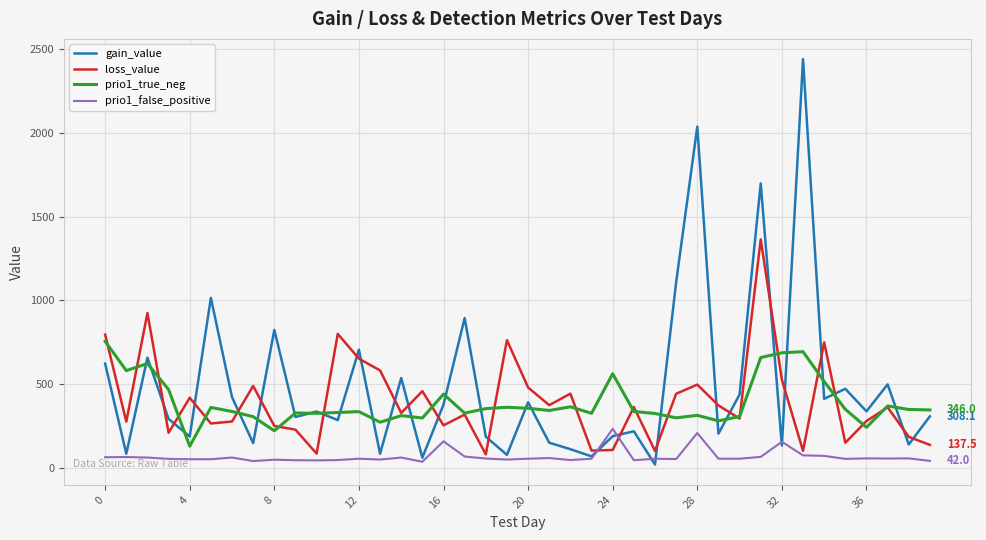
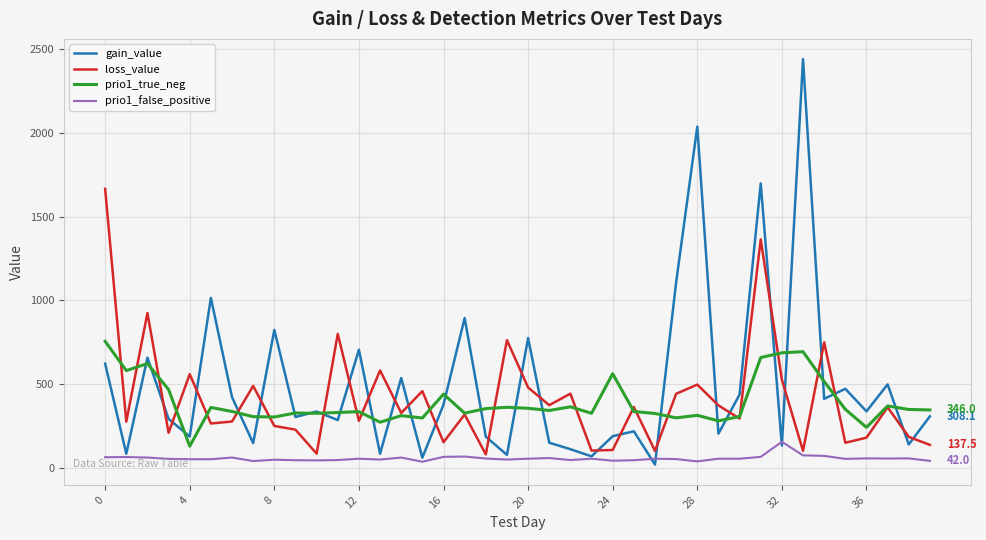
loss_value, 0: 800 -> 1670
loss_value, 4: 420 -> 560
prio1_true_neg, 8: 220 -> 300
loss_value, 12: 650 -> 280
loss_value, 16: 250 -> 150
prio1_false_positive, 16: 160 -> 70
gain_value, 20: 390 -> 780
prio1_false_positive, 24: 230 -> 40
prio1_false_positive, 28: 210 -> 40
loss_value, 36: 280 -> 180
